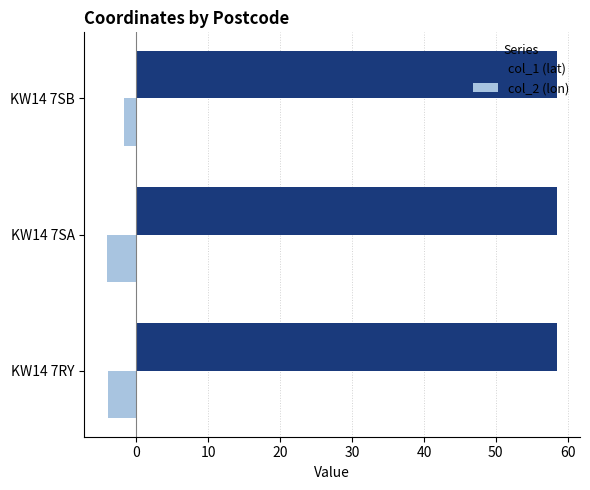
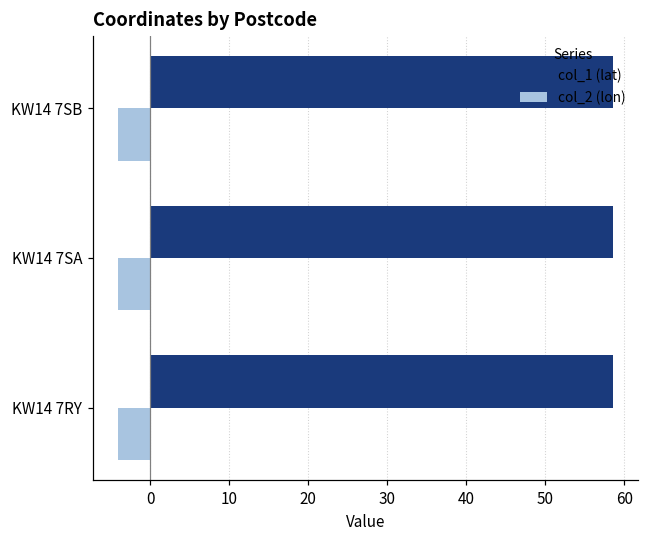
col_2 (lon), KW14 7SB: -2 -> -4
